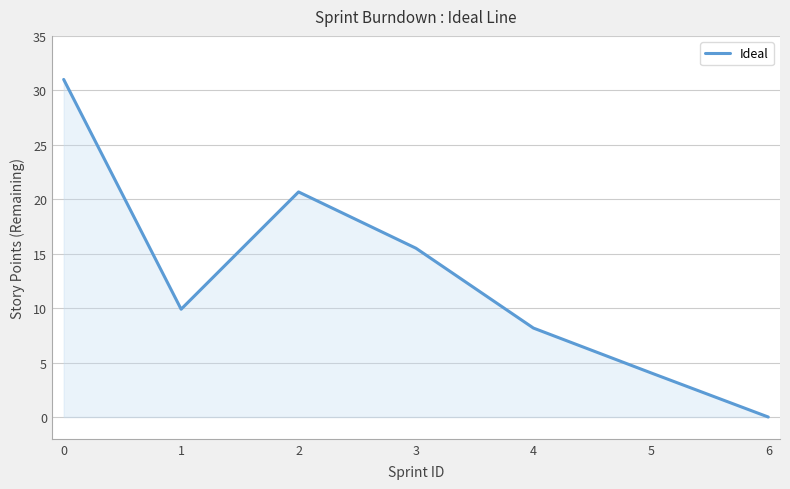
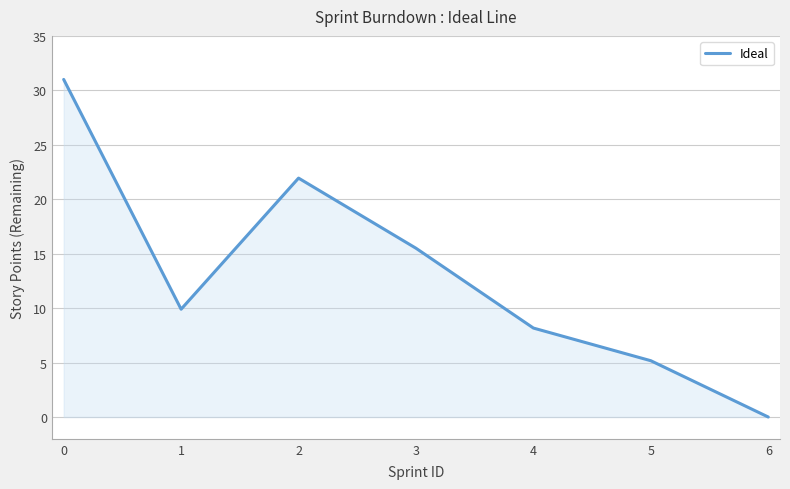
2: 20.7 -> 21.9
5: 4.1 -> 5.2
